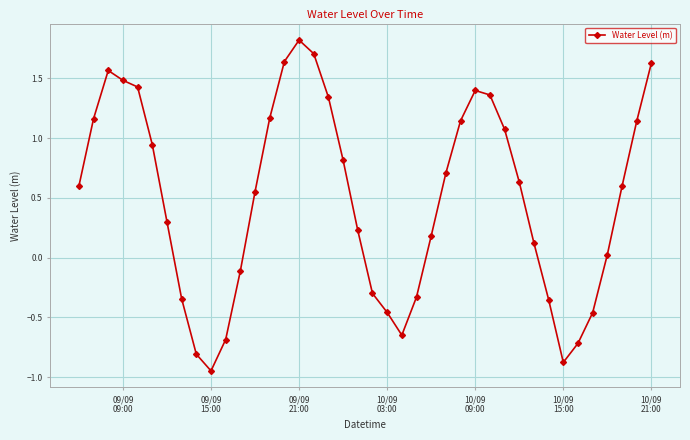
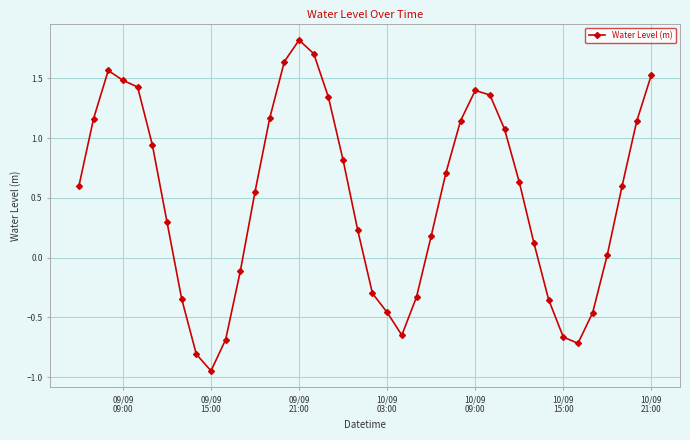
10/09 15:00: -0.88 -> -0.67
10/09 21:00: 1.63 -> 1.53
